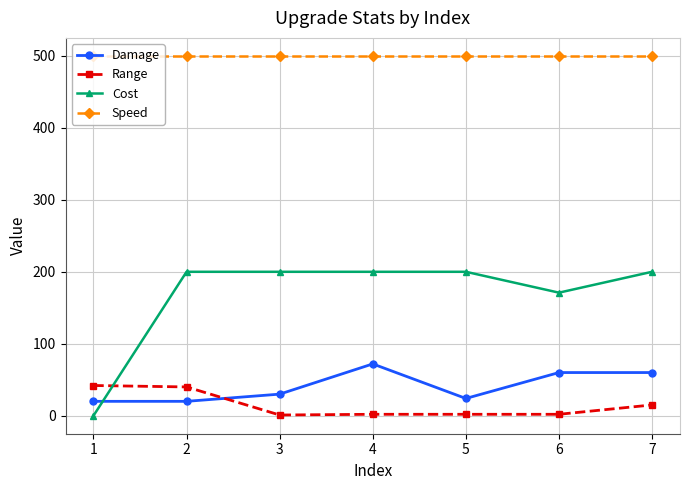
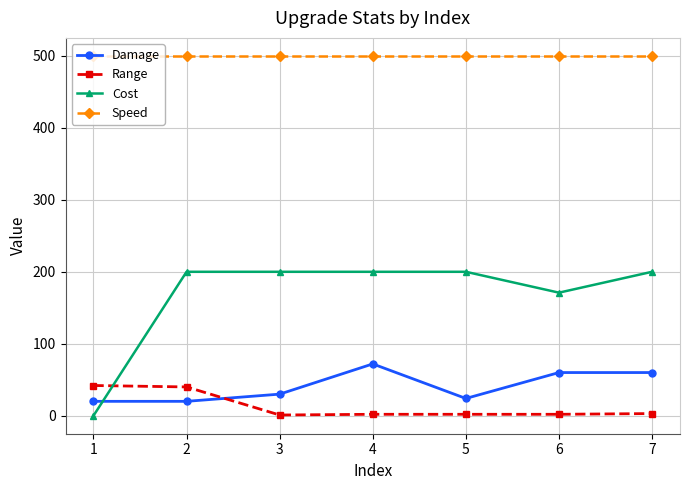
Range, 7: 20 -> 0
